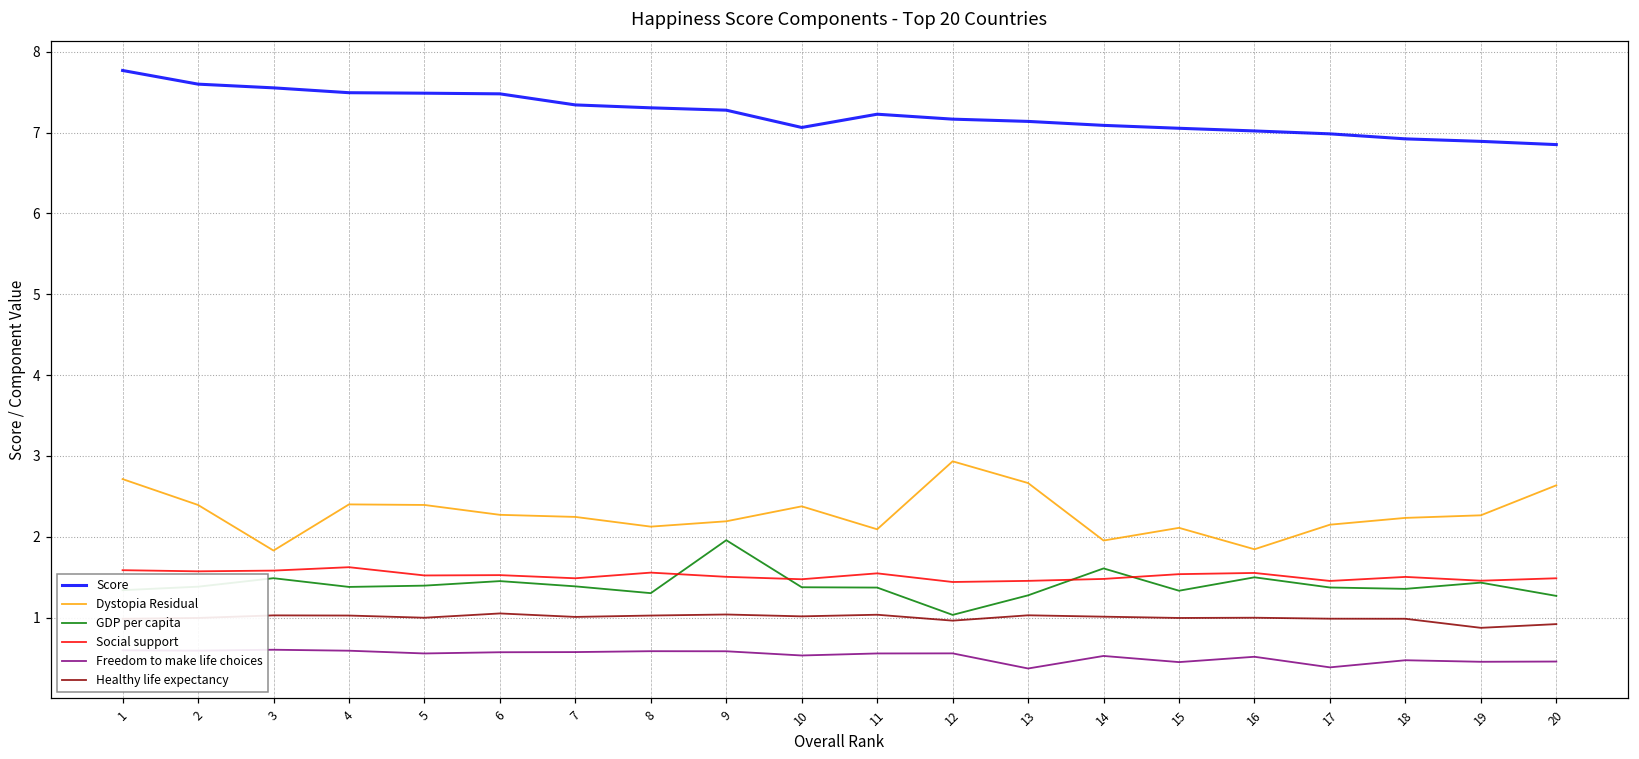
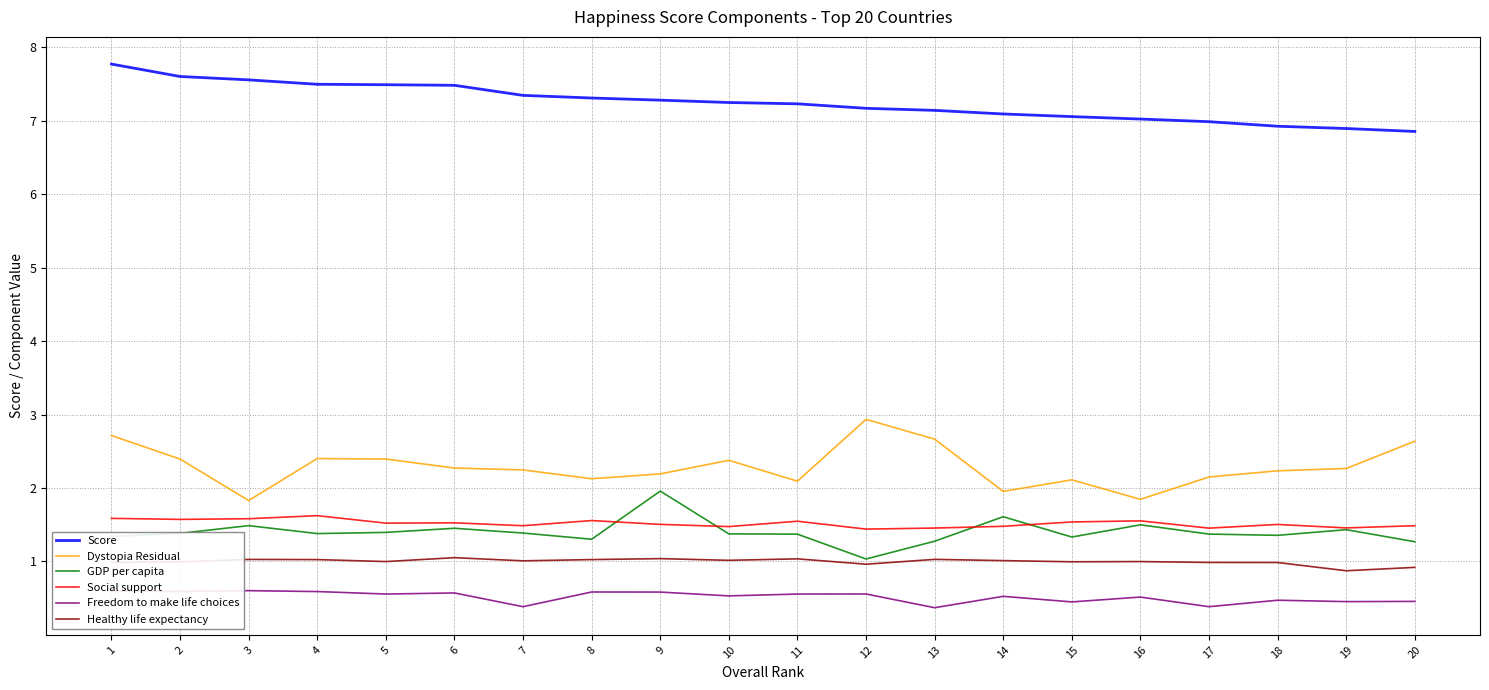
Freedom to make life choices, 7: 0.6 -> 0.4
Score, 10: 7.1 -> 7.2
